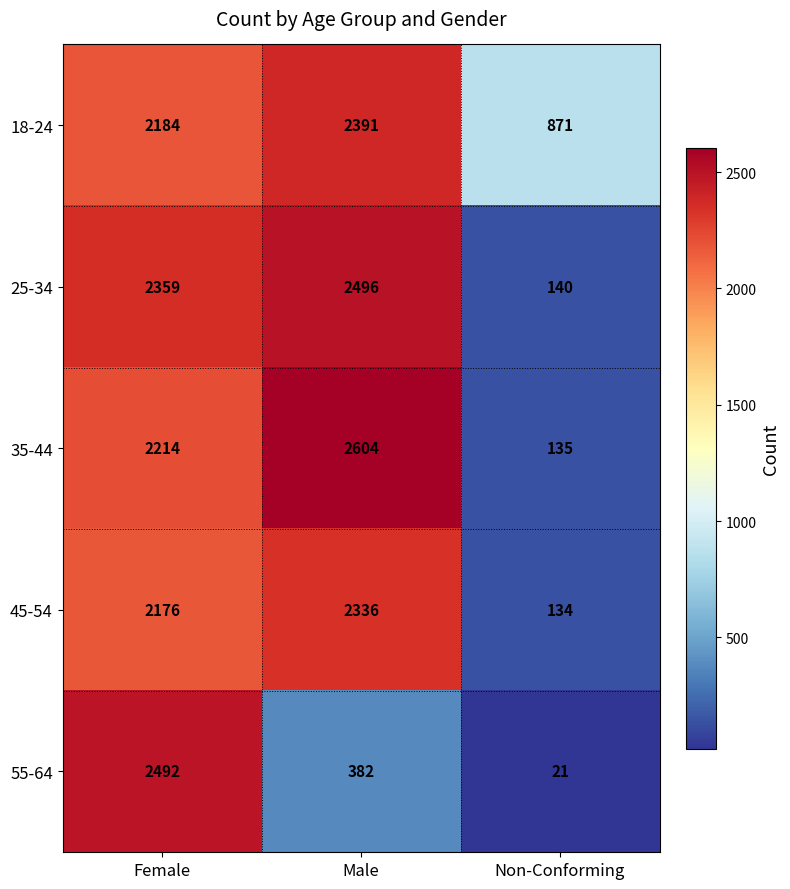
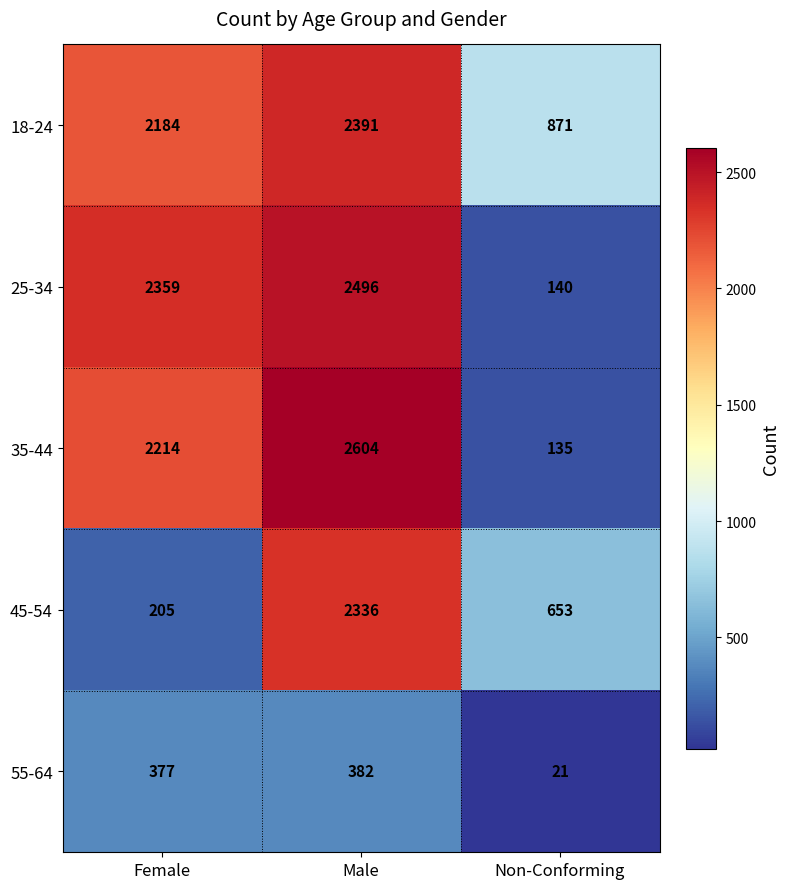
45-54, Female: 2176 -> 205
45-54, Non-Conforming: 134 -> 653
55-64, Female: 2492 -> 377
